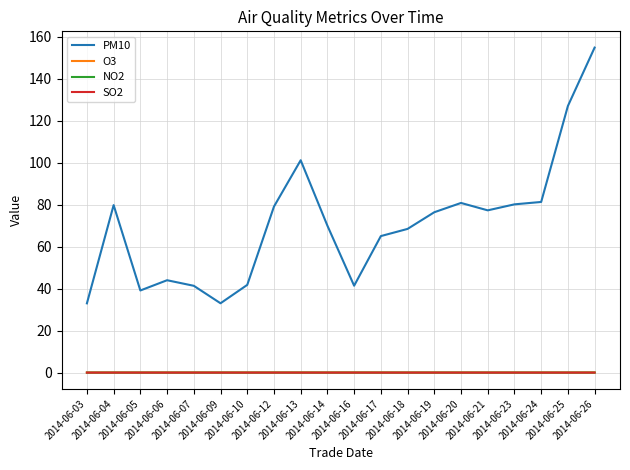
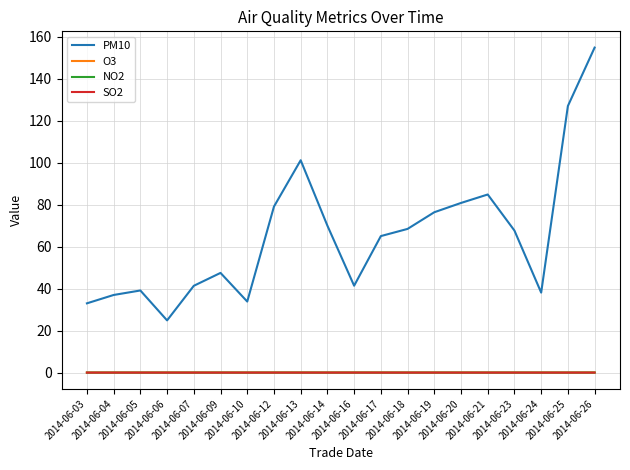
PM10, 2014-06-04: 80 -> 37
PM10, 2014-06-06: 44 -> 25
PM10, 2014-06-09: 33 -> 47
PM10, 2014-06-10: 42 -> 34
PM10, 2014-06-21: 77 -> 85
PM10, 2014-06-23: 80 -> 68
PM10, 2014-06-24: 81 -> 38
